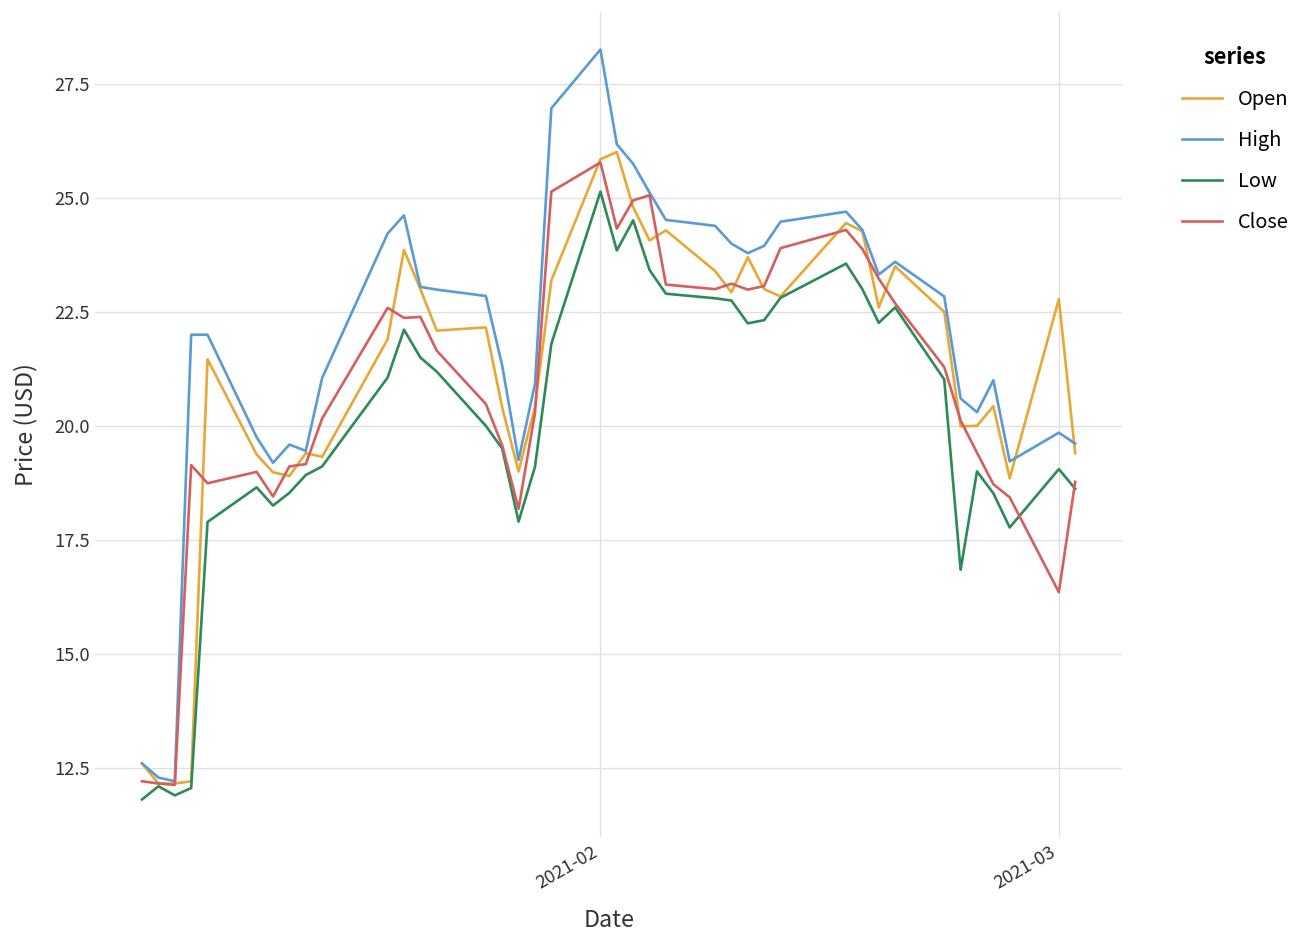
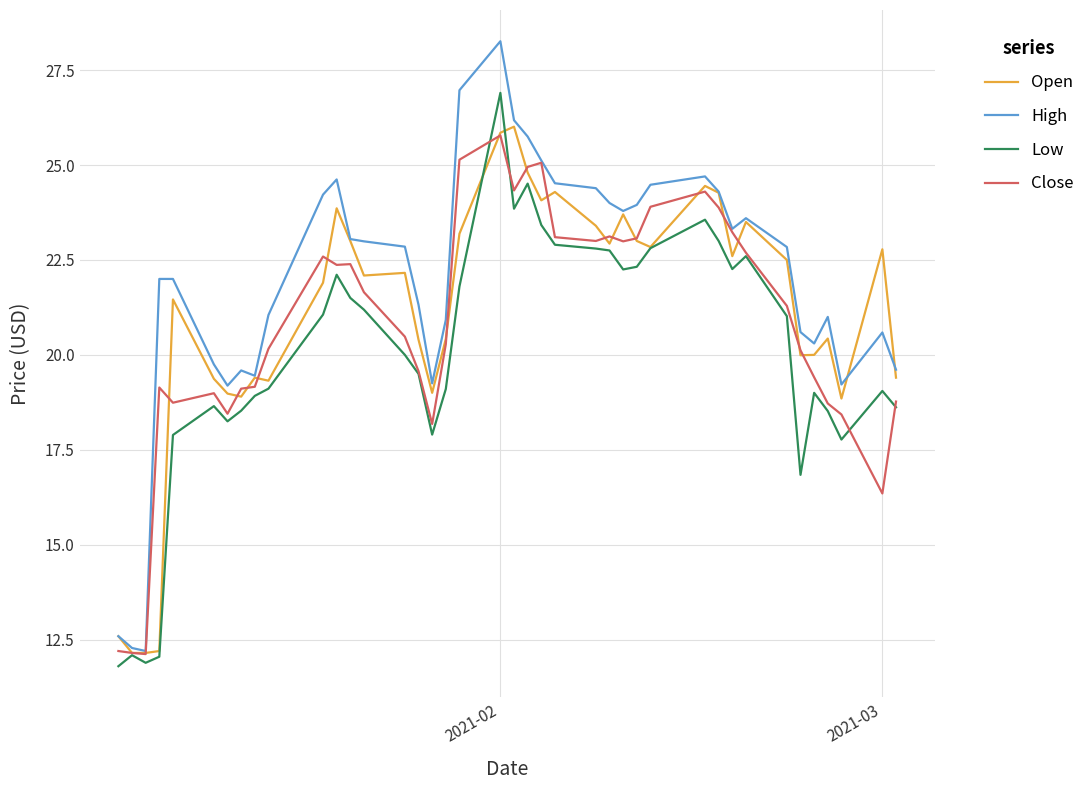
Low, 2021-02: 25.1 -> 26.9
High, 2021-03: 19.9 -> 20.6
